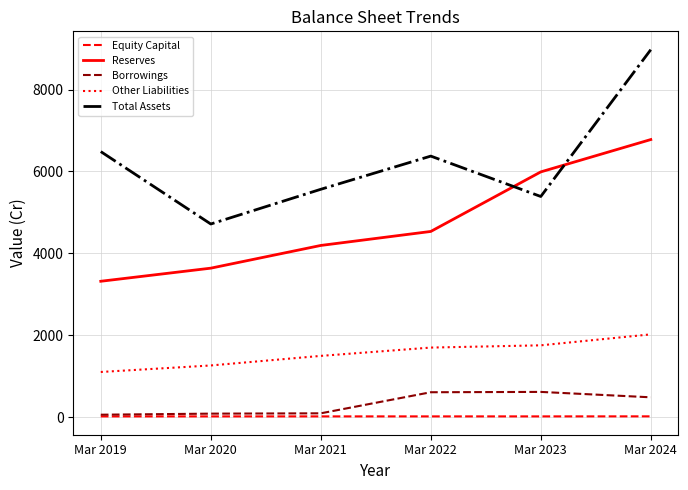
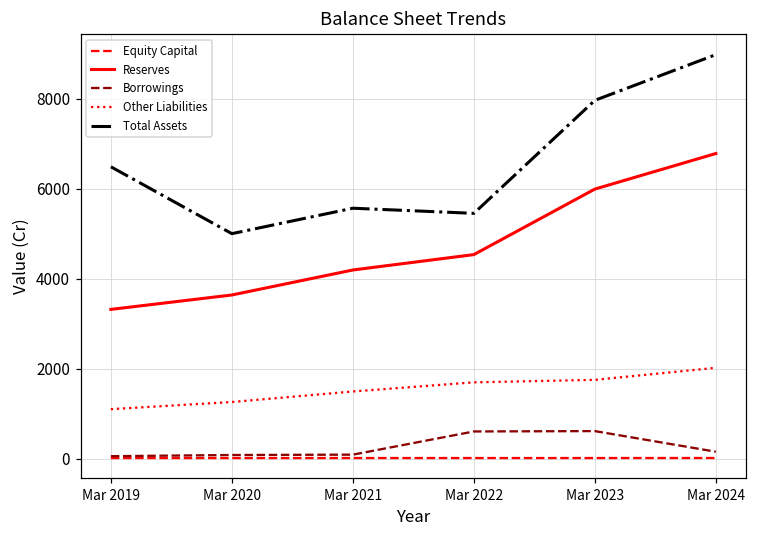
Total Assets, Mar 2020: 4700 -> 5000
Total Assets, Mar 2022: 6400 -> 5500
Total Assets, Mar 2023: 5400 -> 8000
Borrowings, Mar 2024: 500 -> 200
